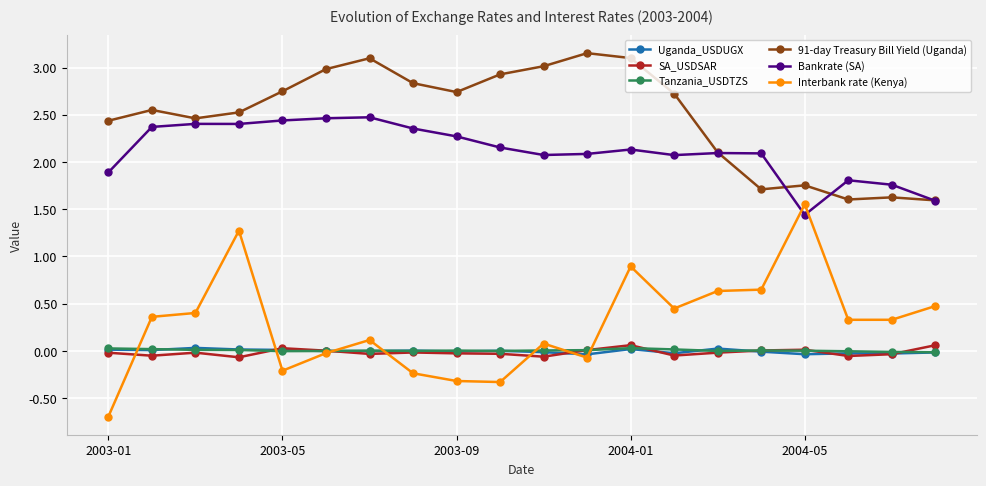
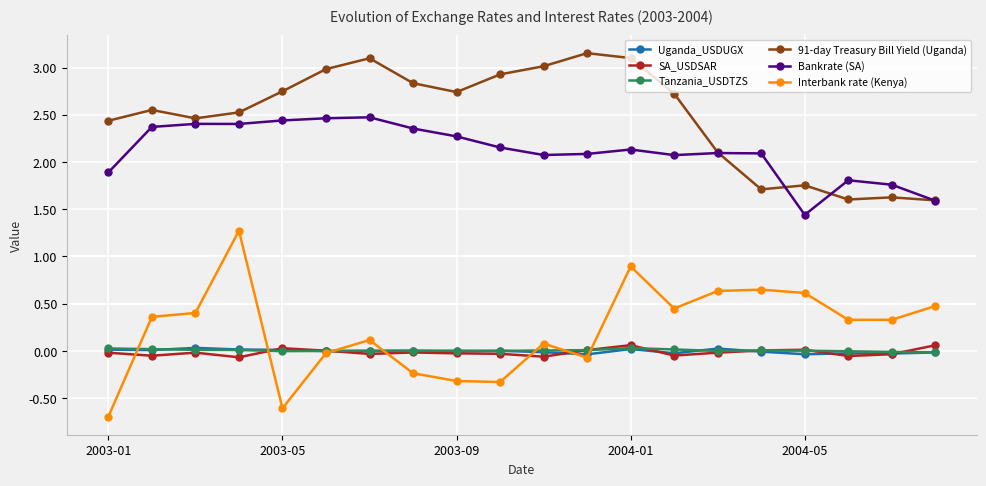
Interbank rate (Kenya), 2003-05: -0.2 -> -0.6
Interbank rate (Kenya), 2004-05: 1.6 -> 0.6
